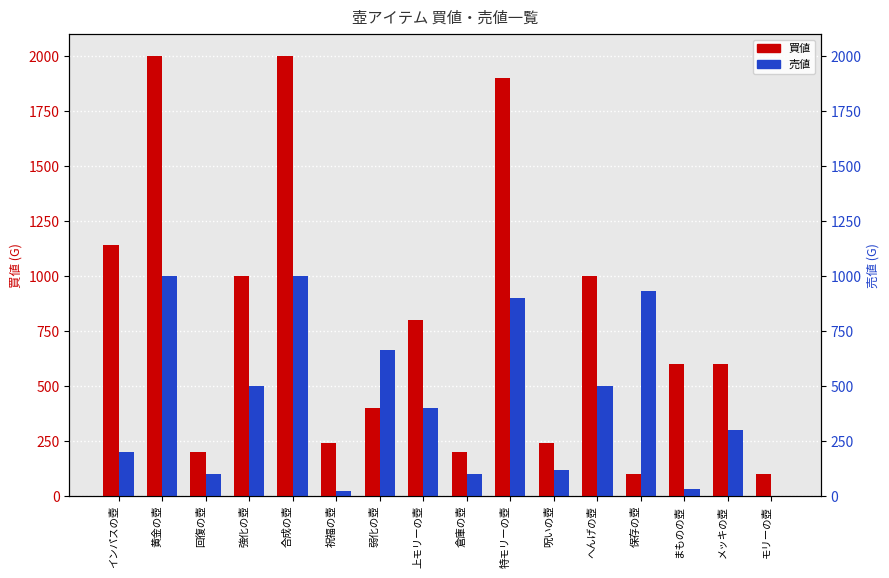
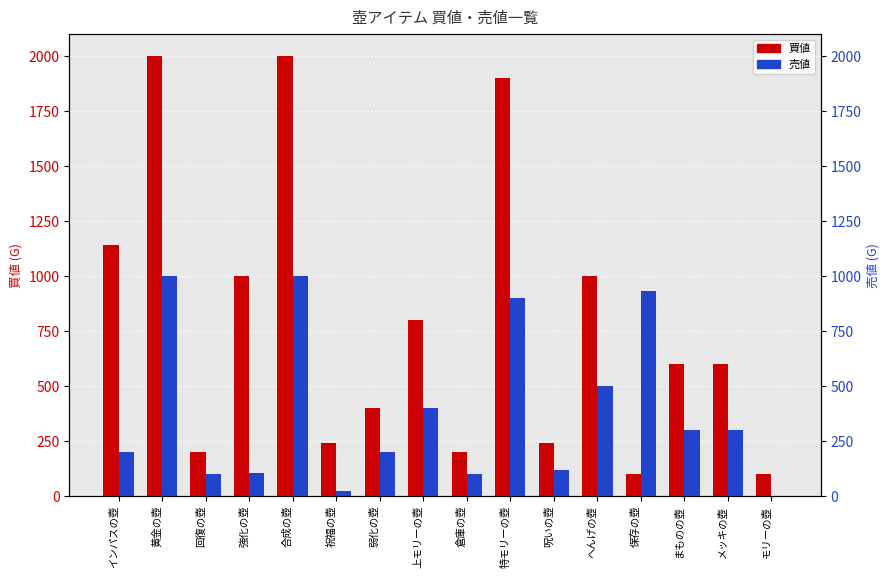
売値, 強化の壺: 500 -> 100
売値, 弱化の壺: 670 -> 200
売値, まものの壺: 30 -> 300
